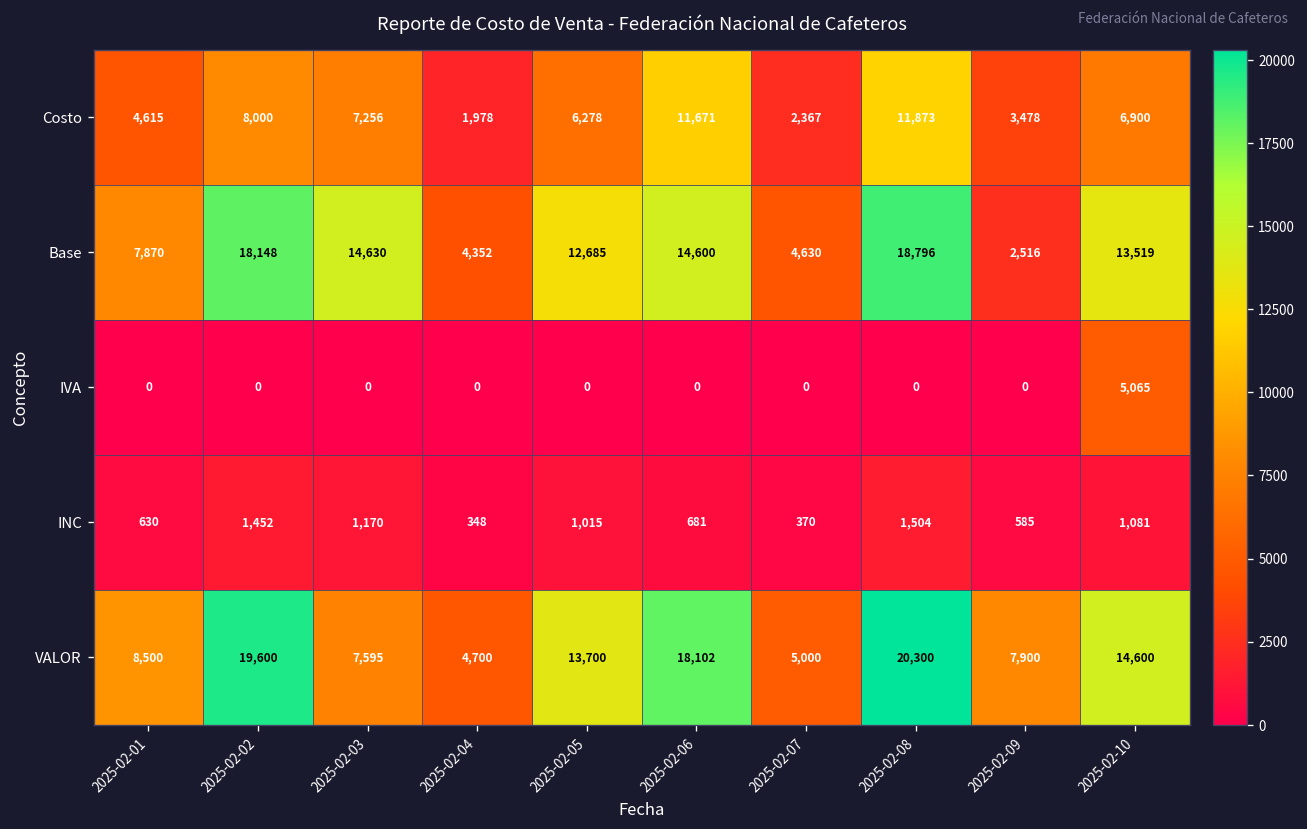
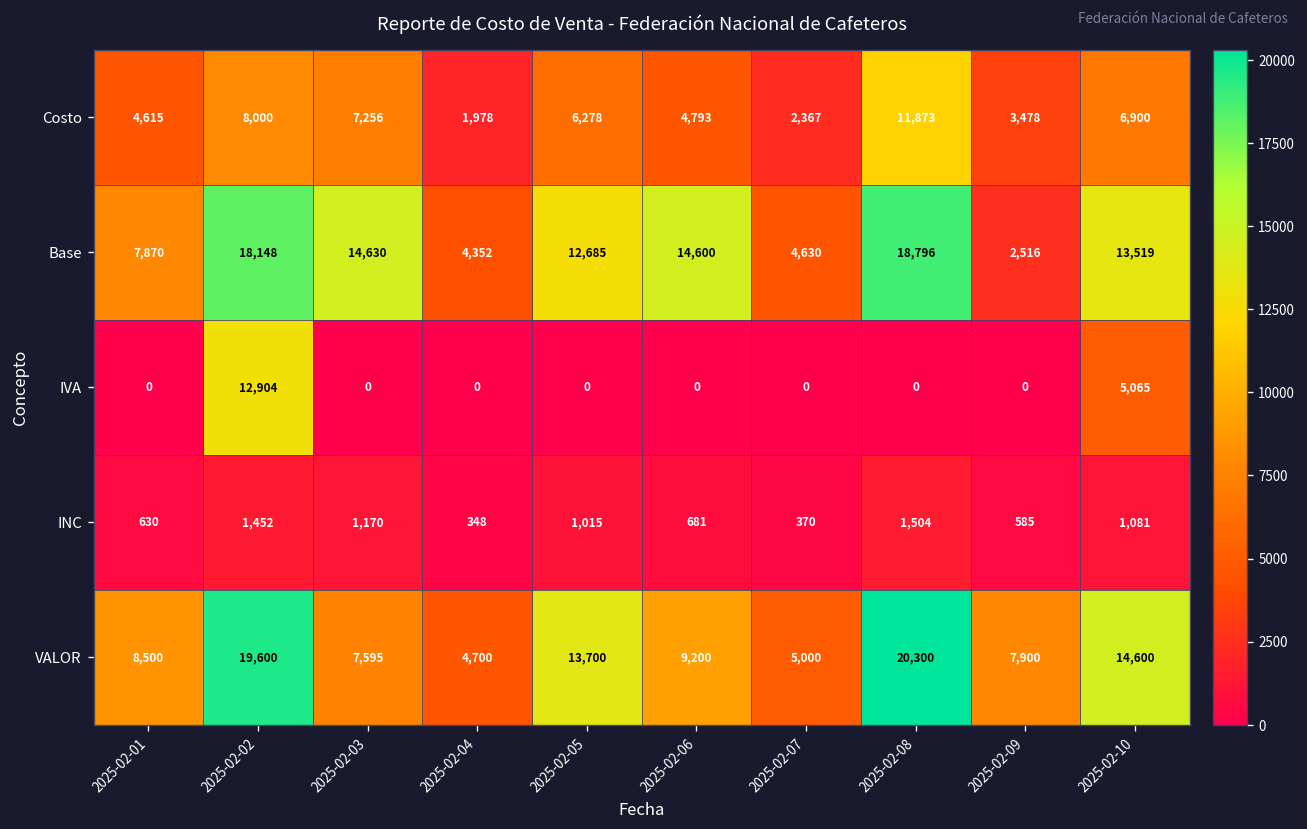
Costo, 2025-02-06: 11,671 -> 4,793
IVA, 2025-02-02: 0 -> 12,904
VALOR, 2025-02-06: 18,102 -> 9,200
